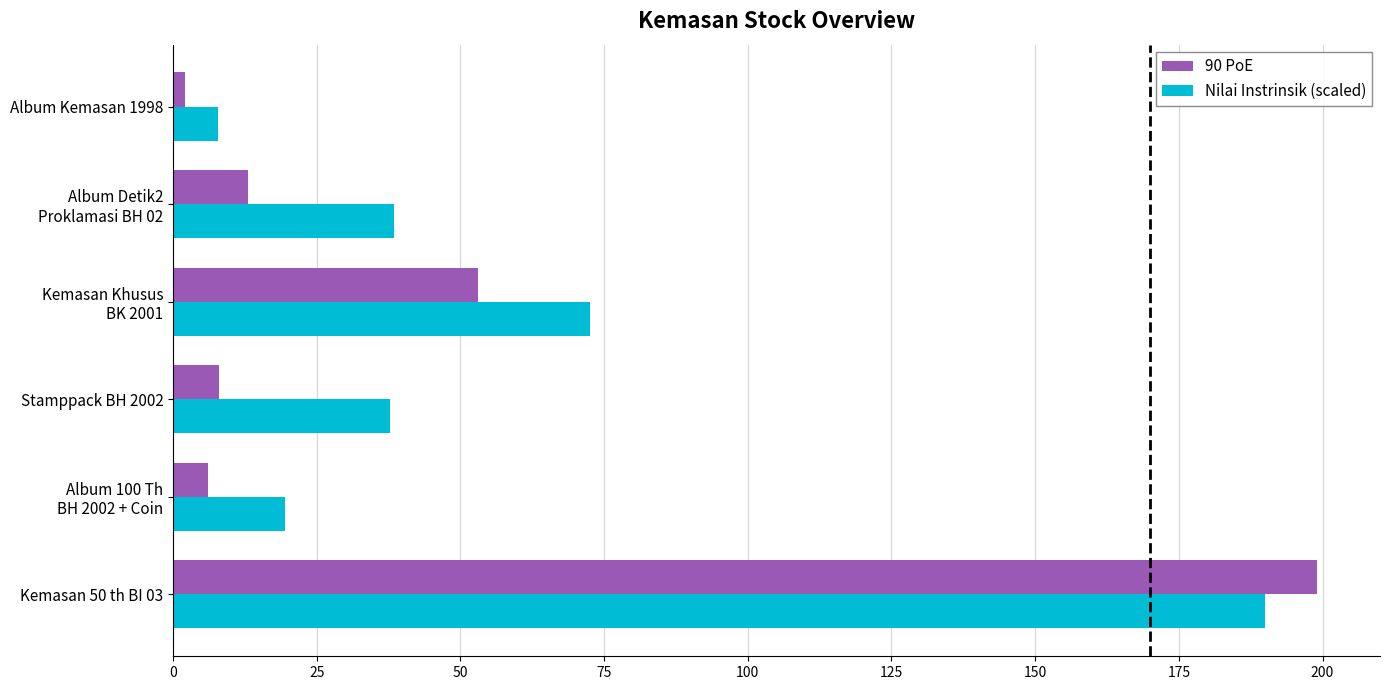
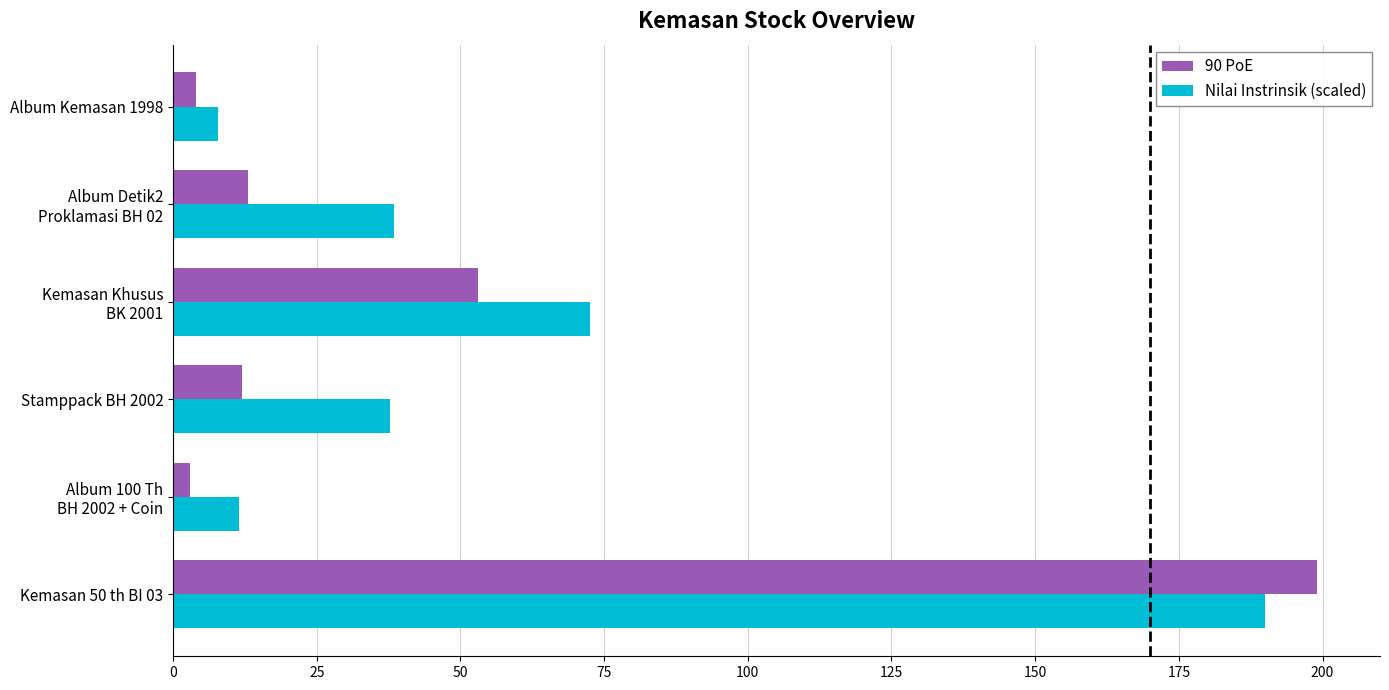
90 PoE, Album Kemasan 1998: 2 -> 4
90 PoE, Stamppack BH 2002: 8 -> 12
90 PoE, Album 100 Th BH 2002 + Coin: 6 -> 3
Nilai Instrinsik (scaled), Album 100 Th BH 2002 + Coin: 20 -> 11
